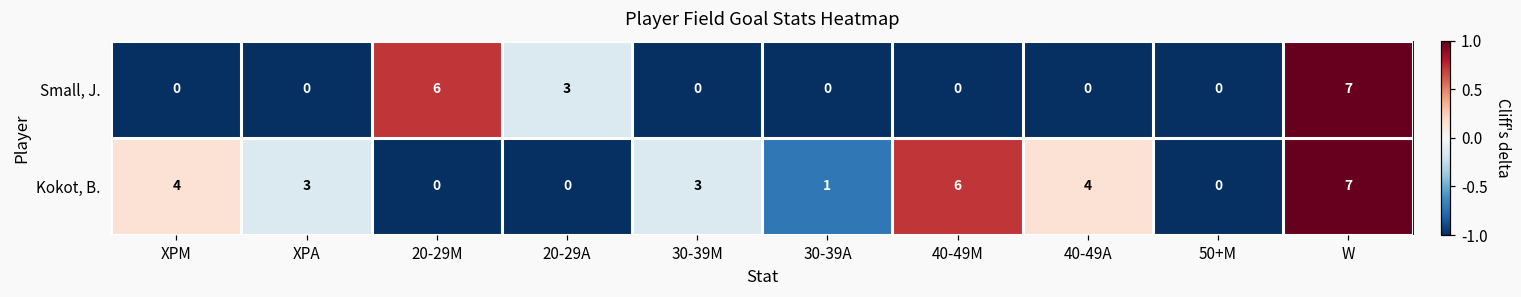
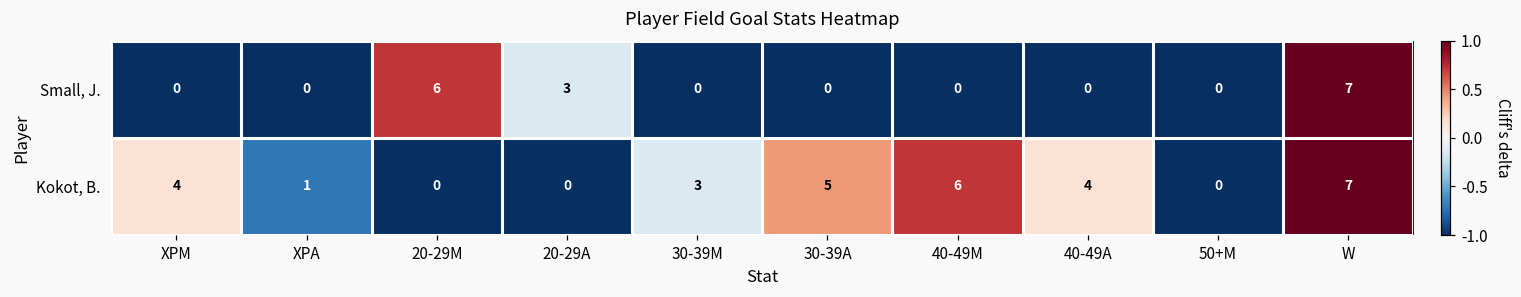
Kokot, B., XPA: 3 -> 1
Kokot, B., 30-39A: 1 -> 5
